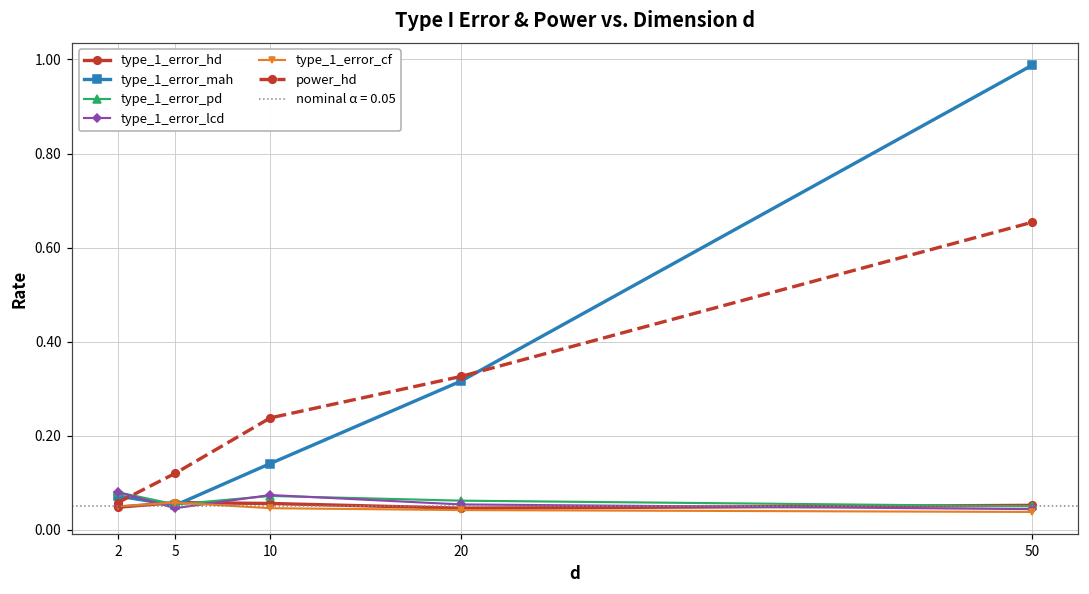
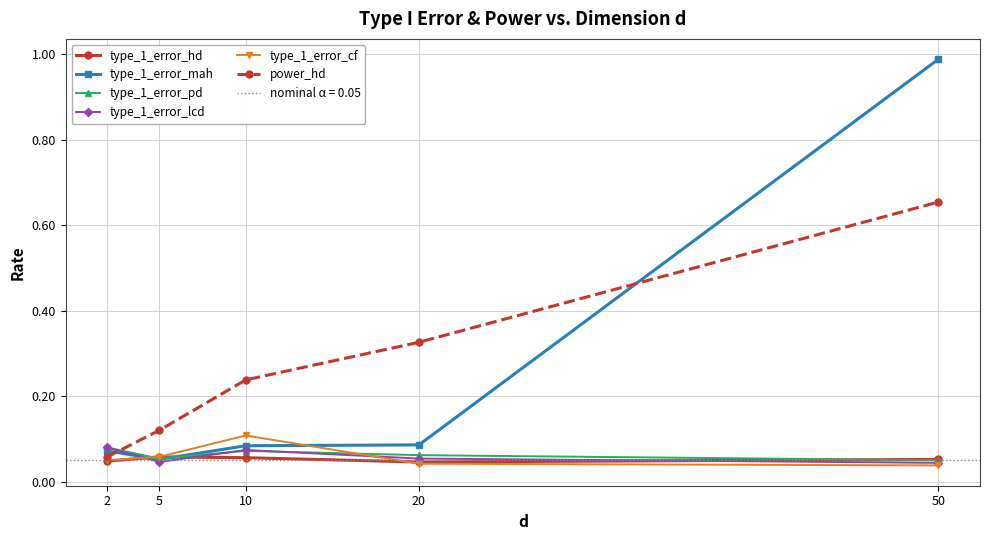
type_1_error_mah, 10: 0.14 -> 0.08
type_1_error_cf, 10: 0.05 -> 0.11
type_1_error_mah, 20: 0.32 -> 0.09
